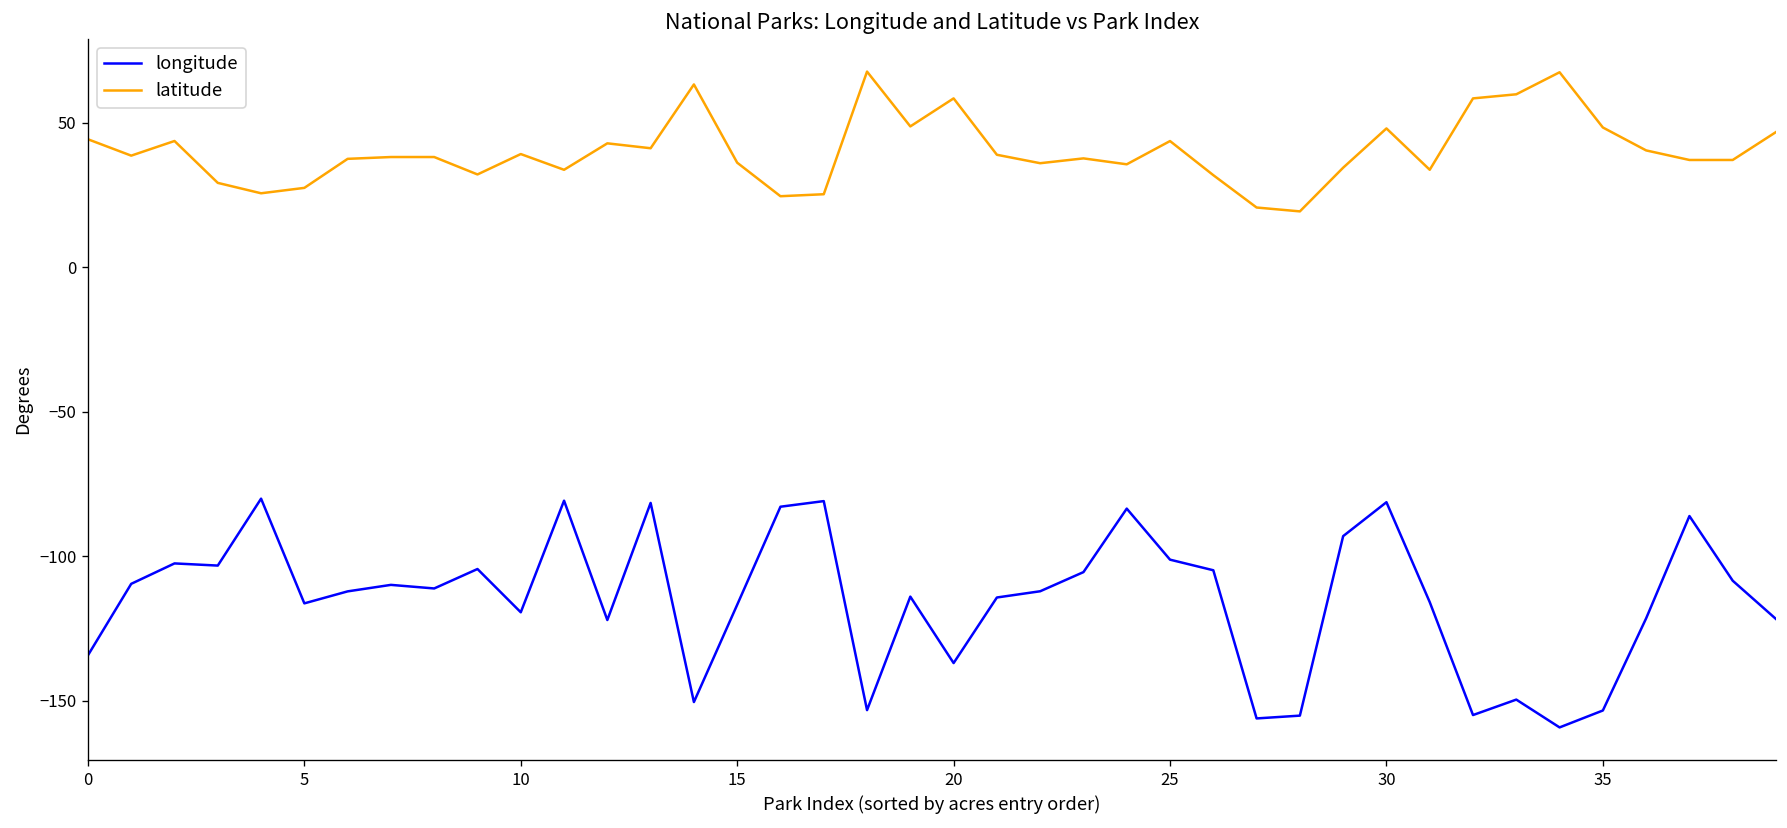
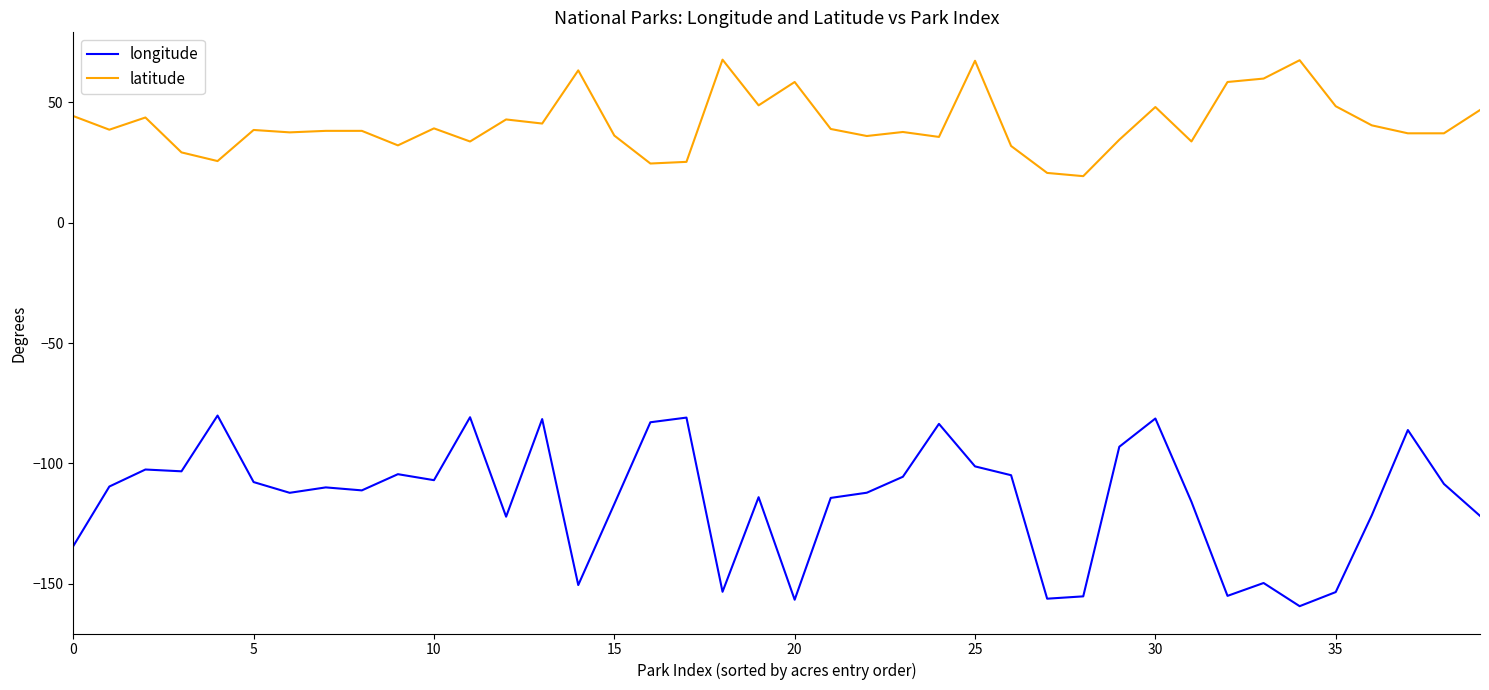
longitude, 5: -116 -> -108
latitude, 5: 28 -> 39
longitude, 10: -119 -> -107
longitude, 20: -137 -> -157
latitude, 25: 44 -> 67
